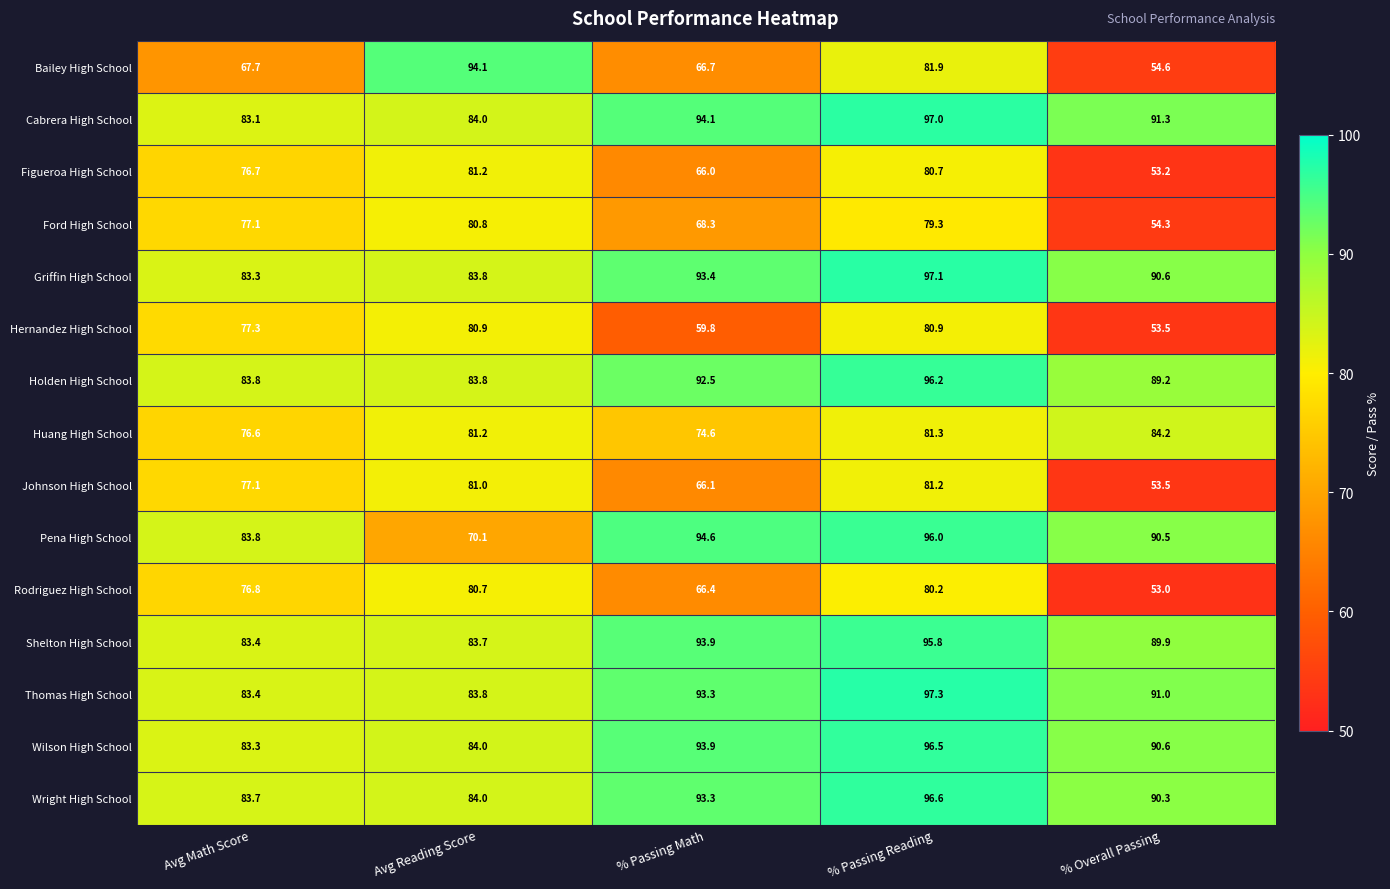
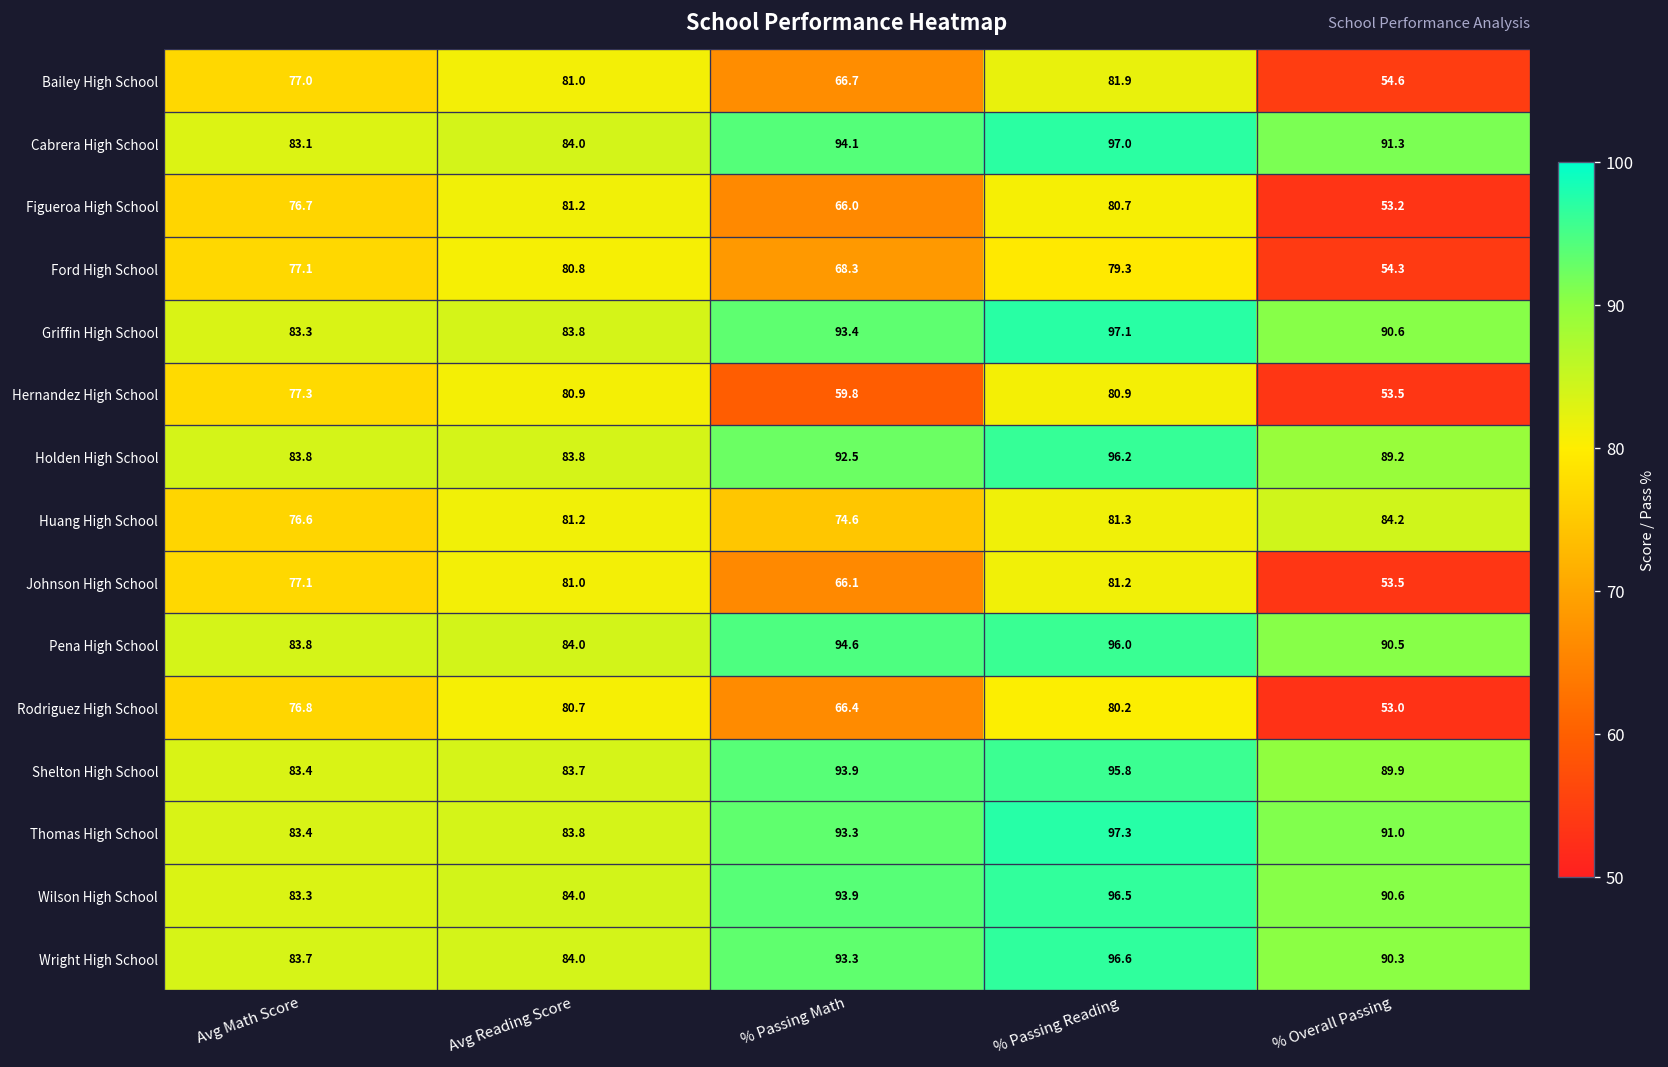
Bailey High School, Avg Math Score: 67.7 -> 77.0
Bailey High School, Avg Reading Score: 94.1 -> 81.0
Pena High School, Avg Reading Score: 70.1 -> 84.0
